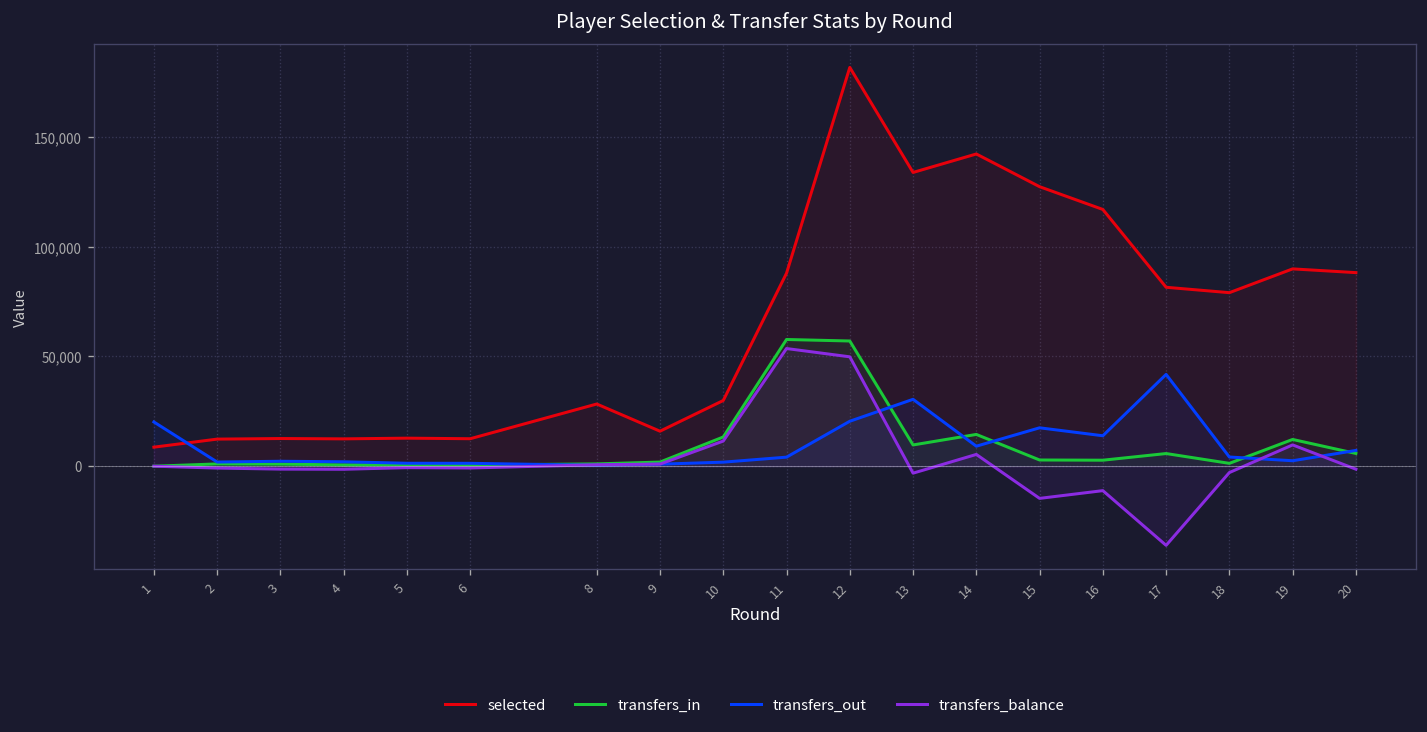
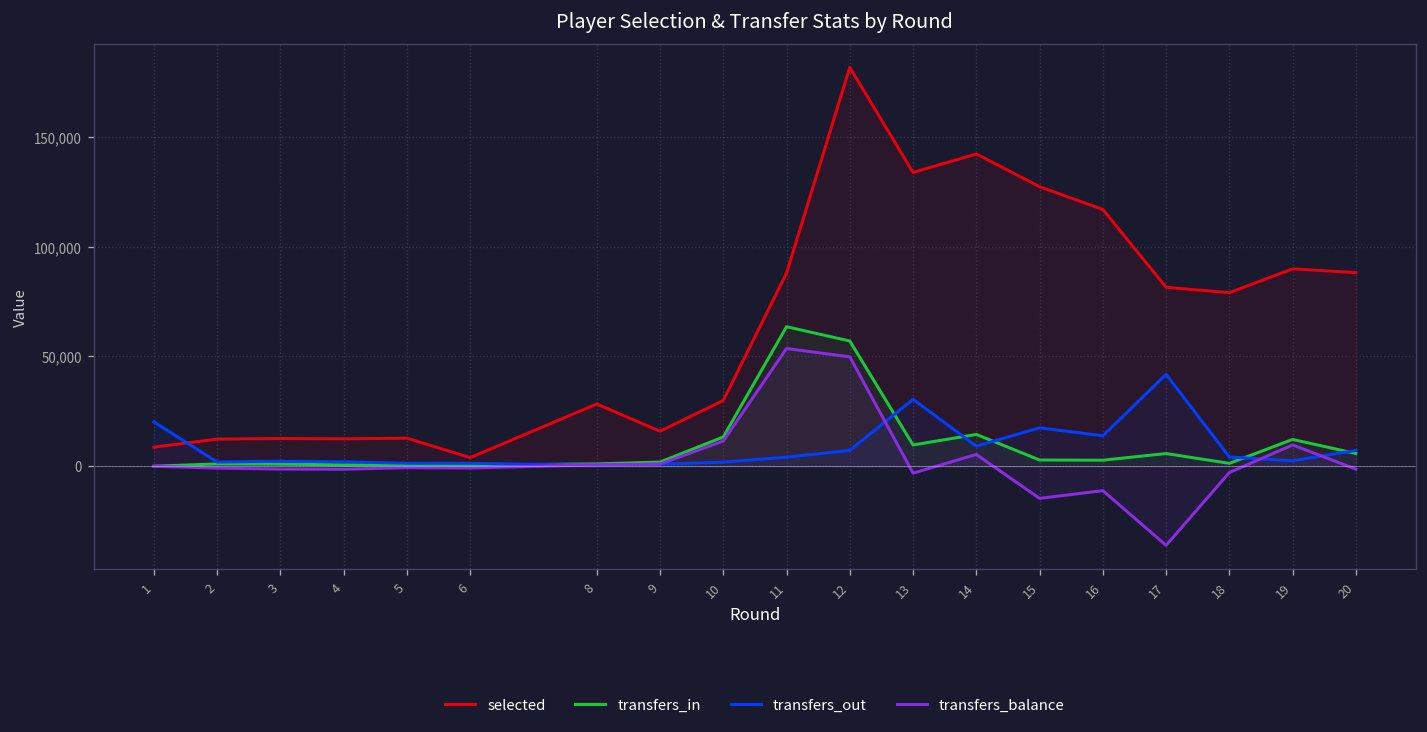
selected, 6: 13,000 -> 4,000
transfers_in, 11: 58,000 -> 64,000
transfers_out, 12: 20,000 -> 7,000
